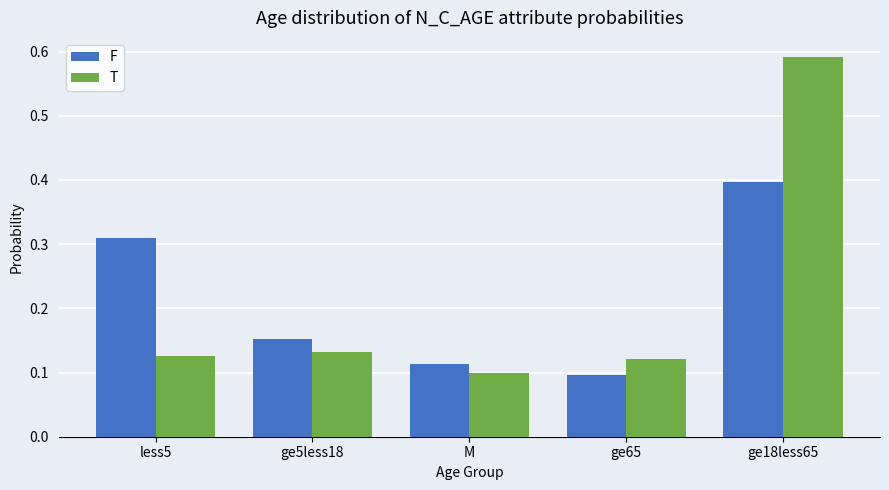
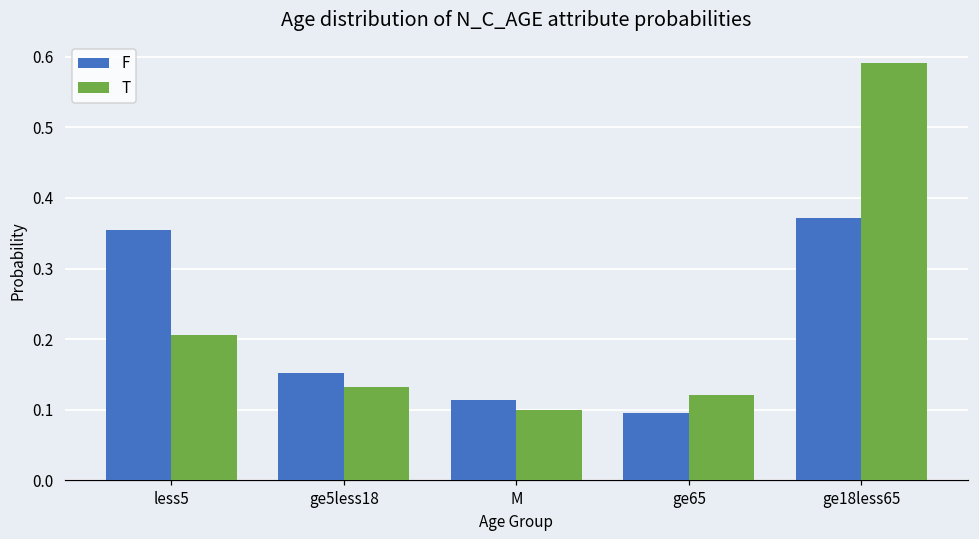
F, less5: 0.31 -> 0.35
T, less5: 0.13 -> 0.21
F, ge18less65: 0.40 -> 0.37
